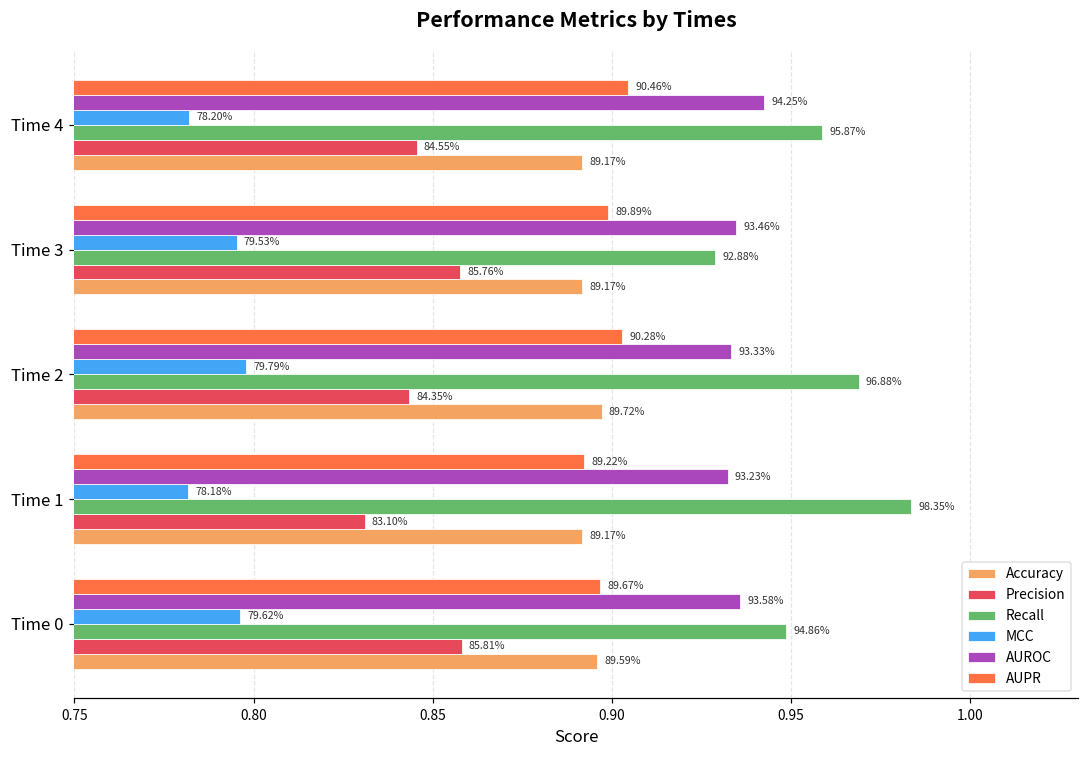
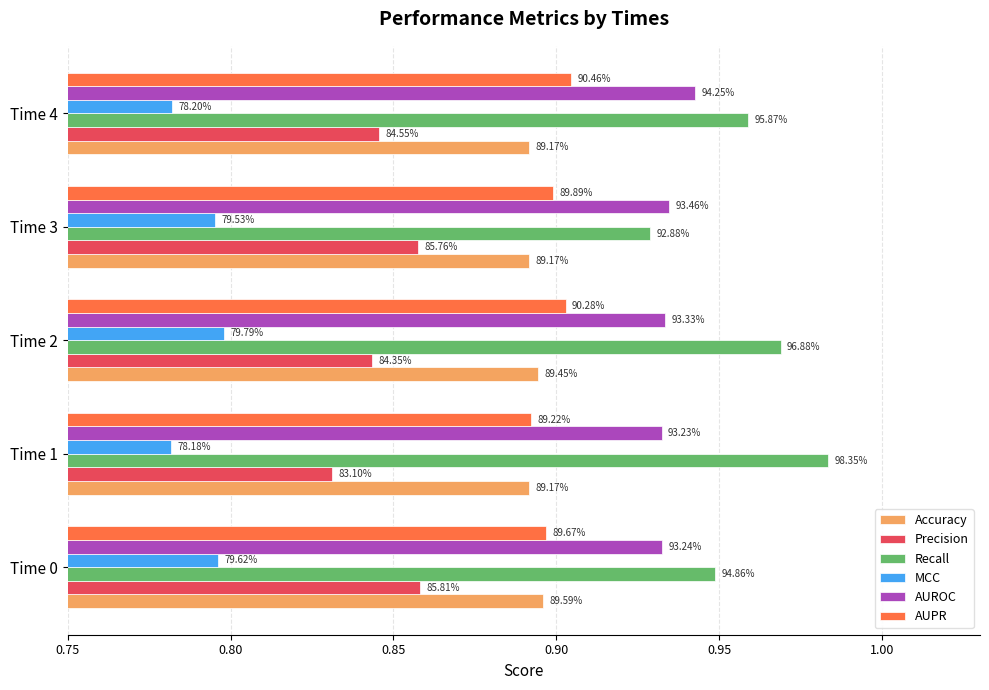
Accuracy, Time 2: 89.72% -> 89.45%
AUROC, Time 0: 93.58% -> 93.24%
